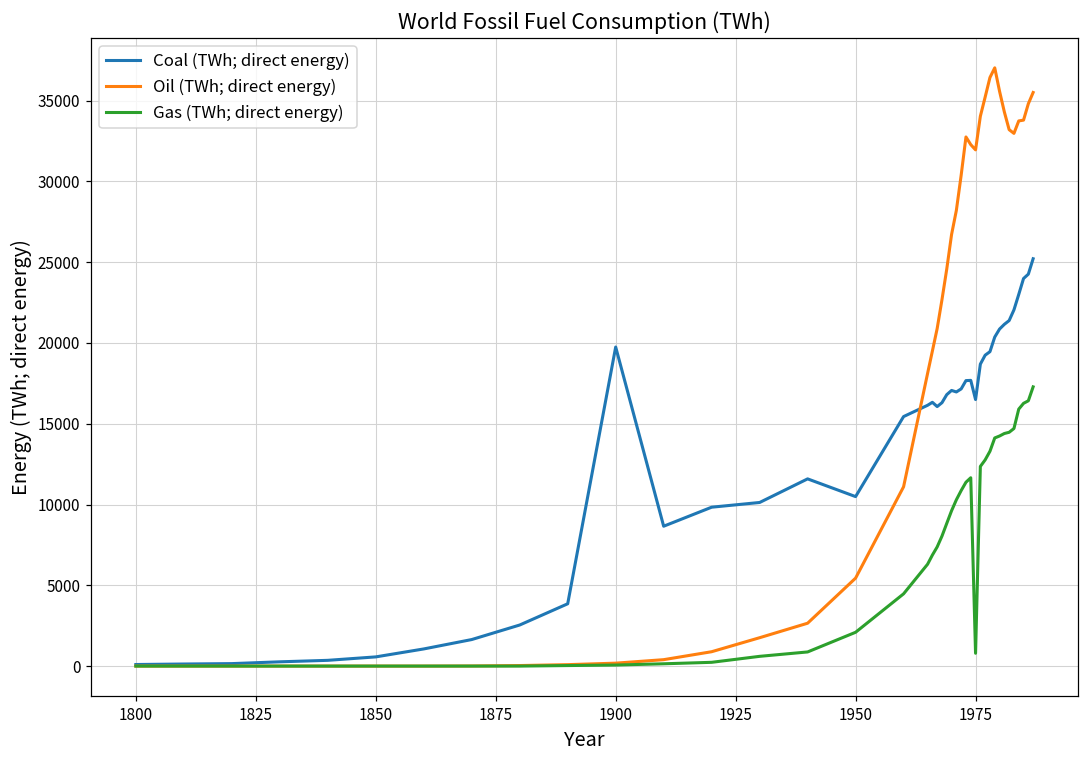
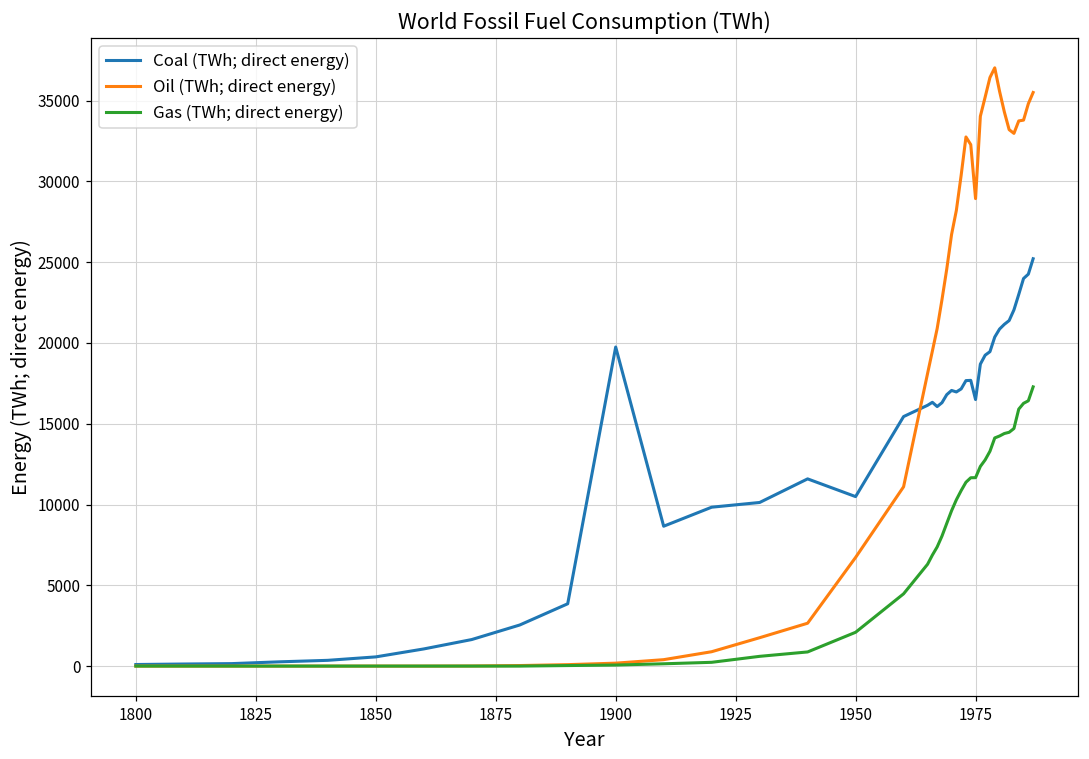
Oil (TWh; direct energy), 1950: 5400 -> 6700
Oil (TWh; direct energy), 1975: 31900 -> 28900
Gas (TWh; direct energy), 1975: 800 -> 11700
